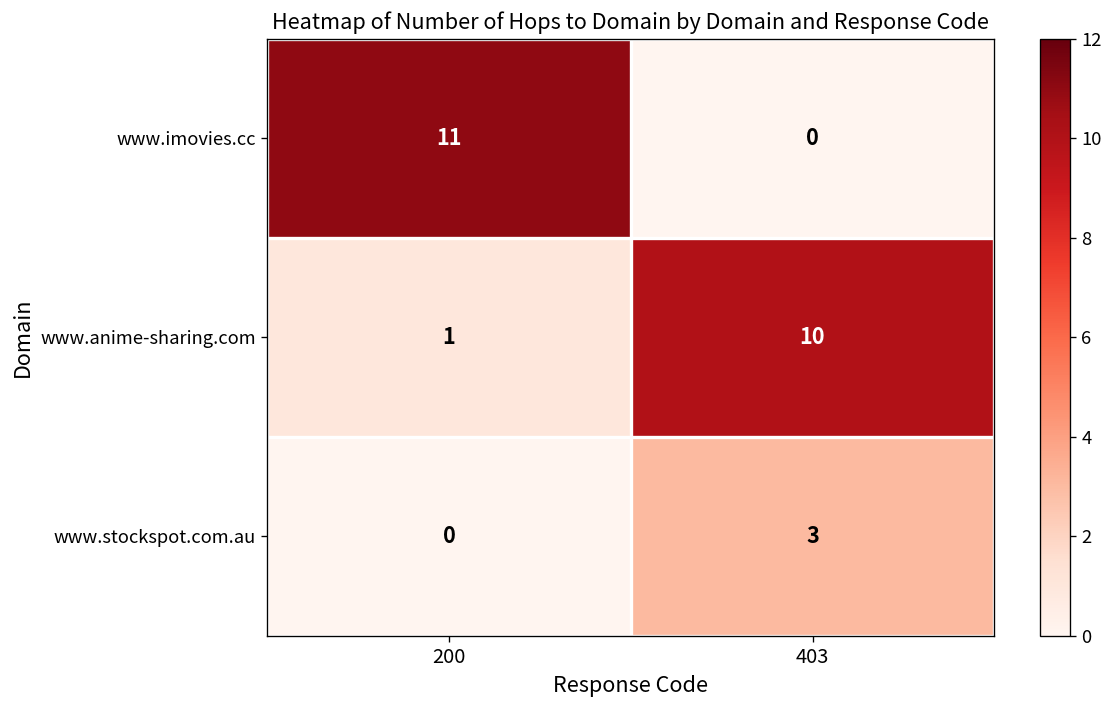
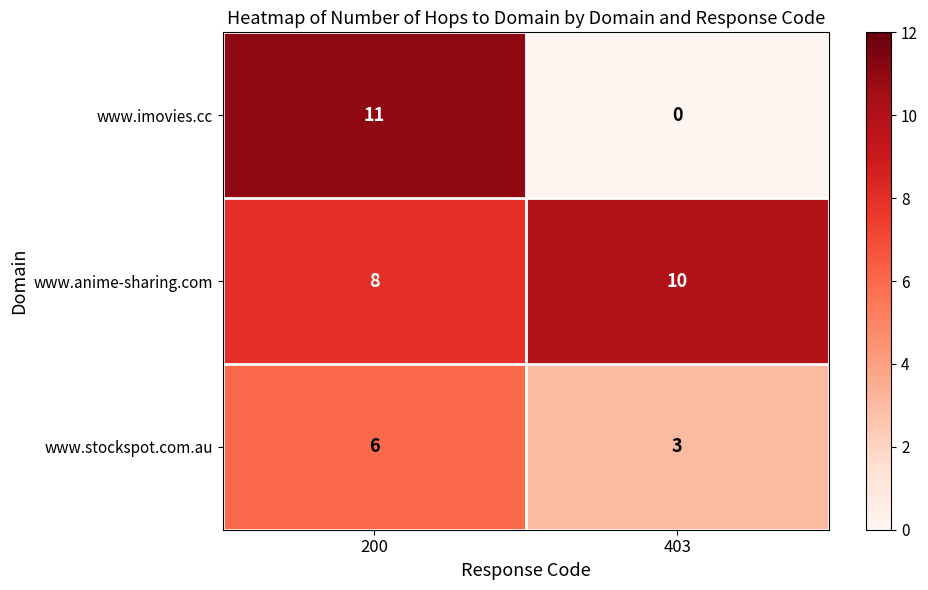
www.anime-sharing.com, 200: 1 -> 8
www.stockspot.com.au, 200: 0 -> 6
